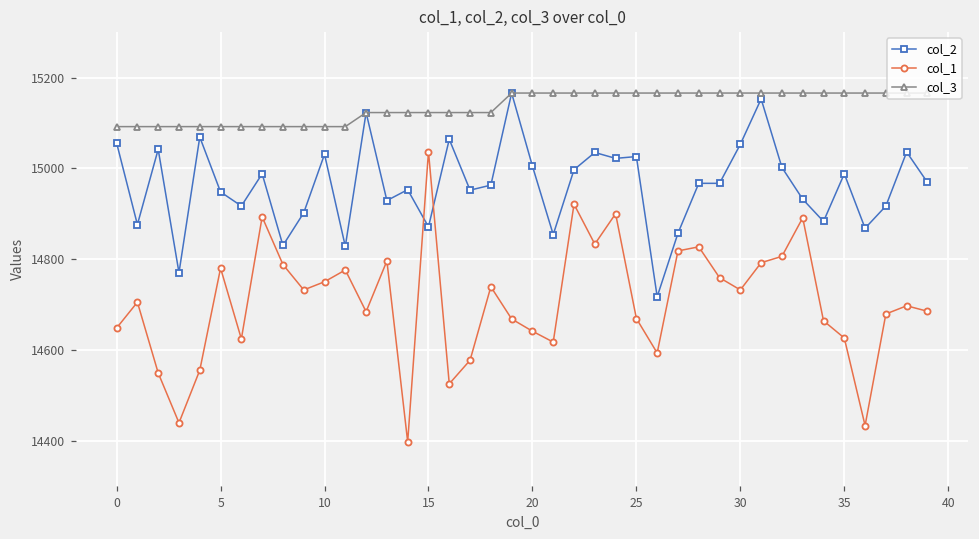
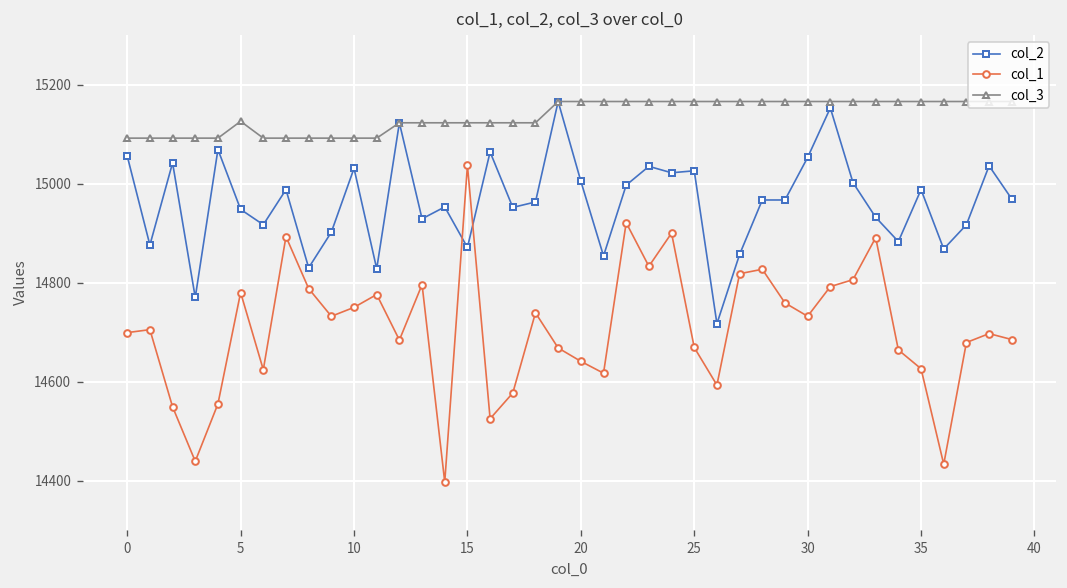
col_1, 0: 14650 -> 14700
col_3, 5: 15090 -> 15130
